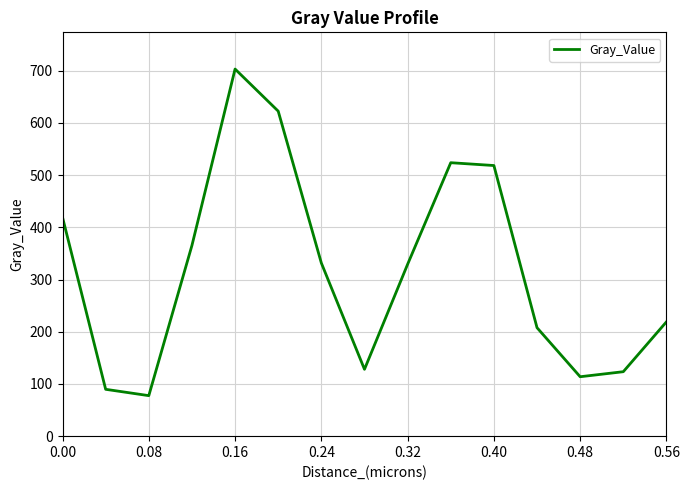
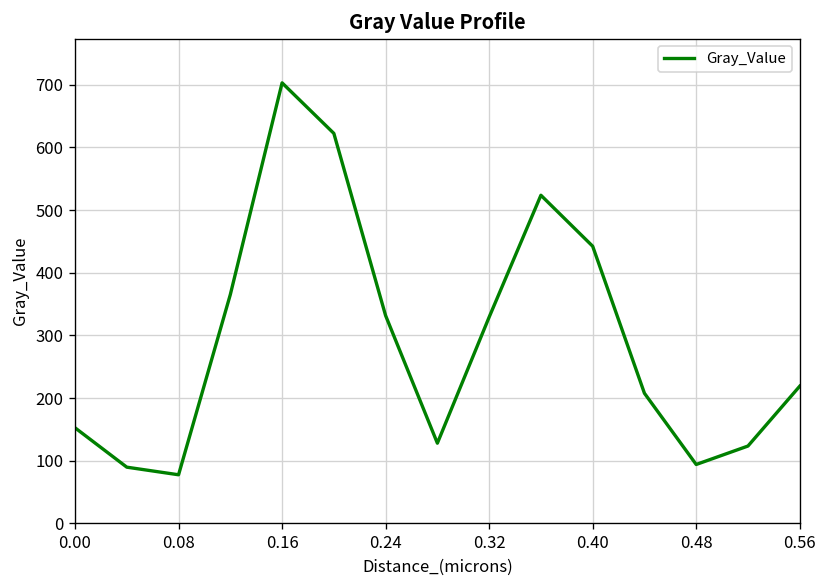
0.00: 420 -> 150
0.40: 520 -> 440
0.48: 110 -> 90
